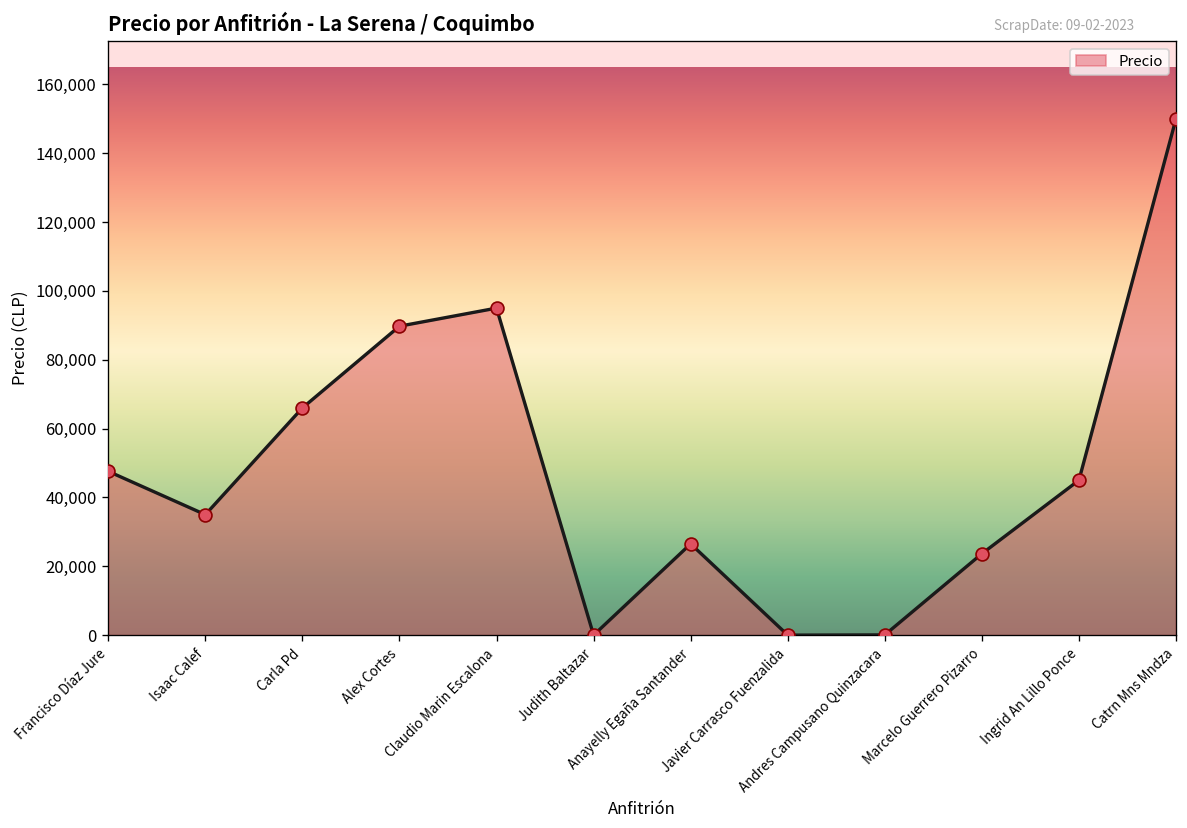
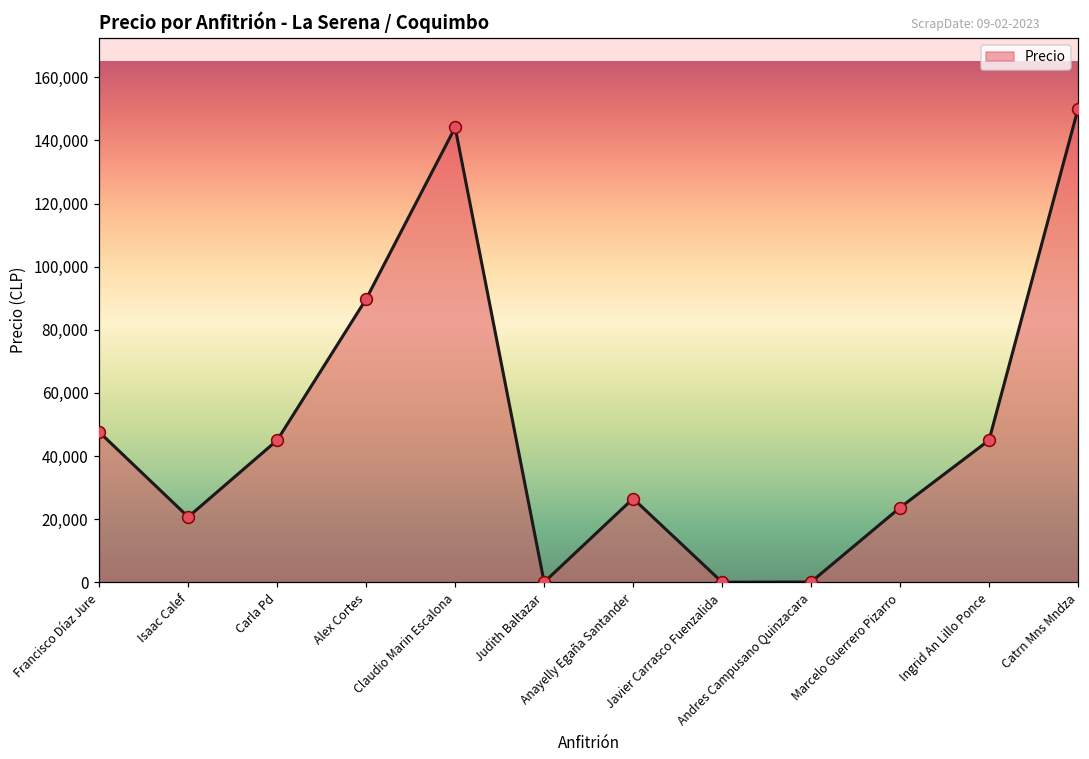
Isaac Calef: 35,000 -> 21,000
Carla Pd: 66,000 -> 45,000
Claudio Marin Escalona: 95,000 -> 144,000
